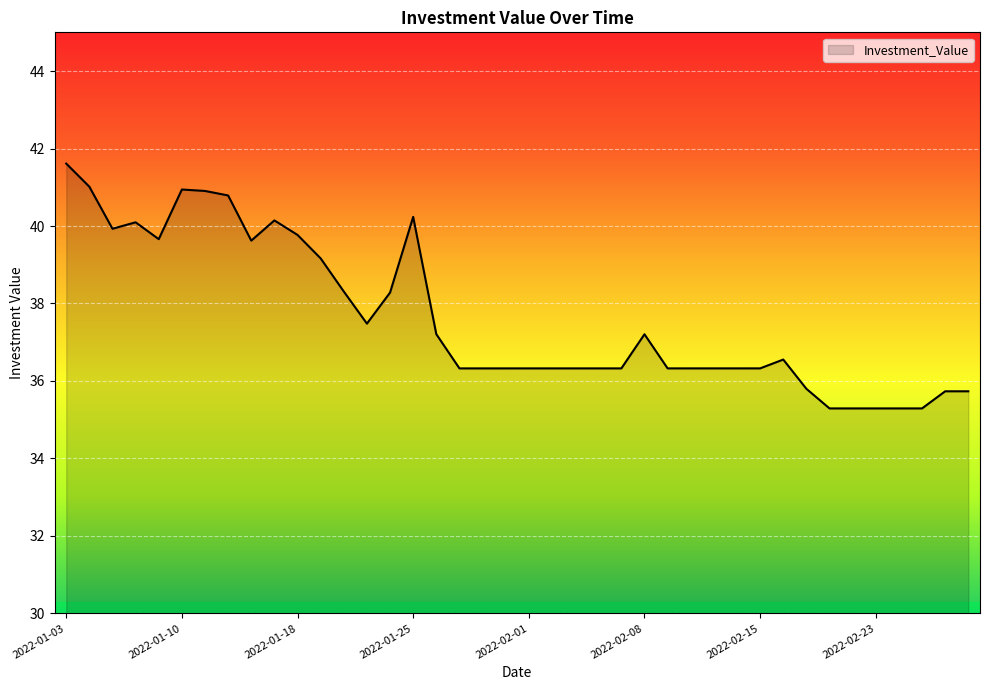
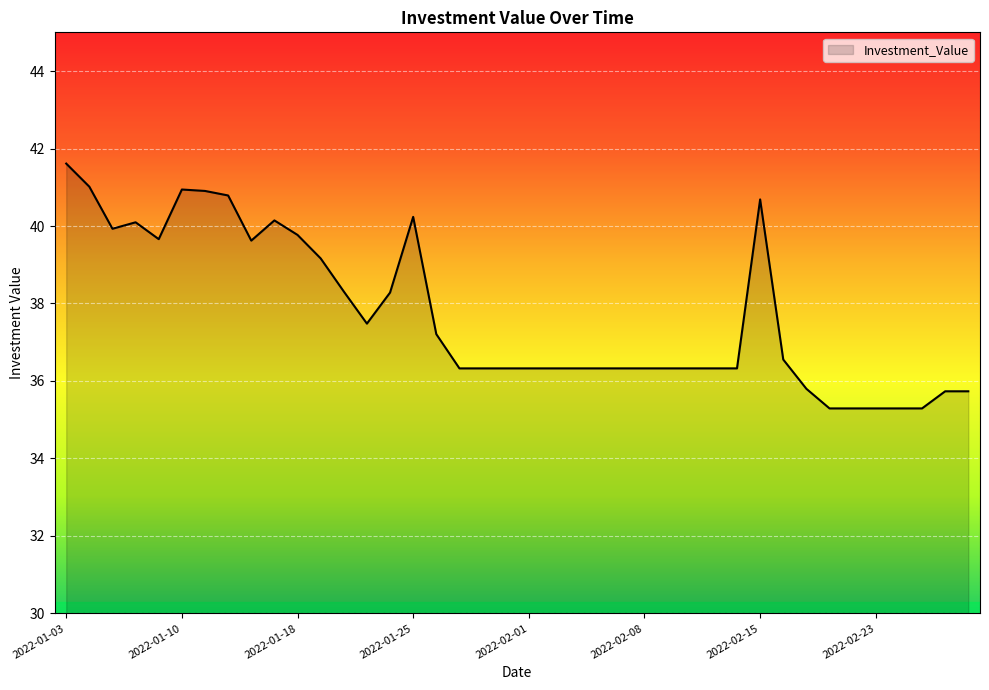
2022-02-08: 37.2 -> 36.3
2022-02-15: 36.3 -> 40.7
